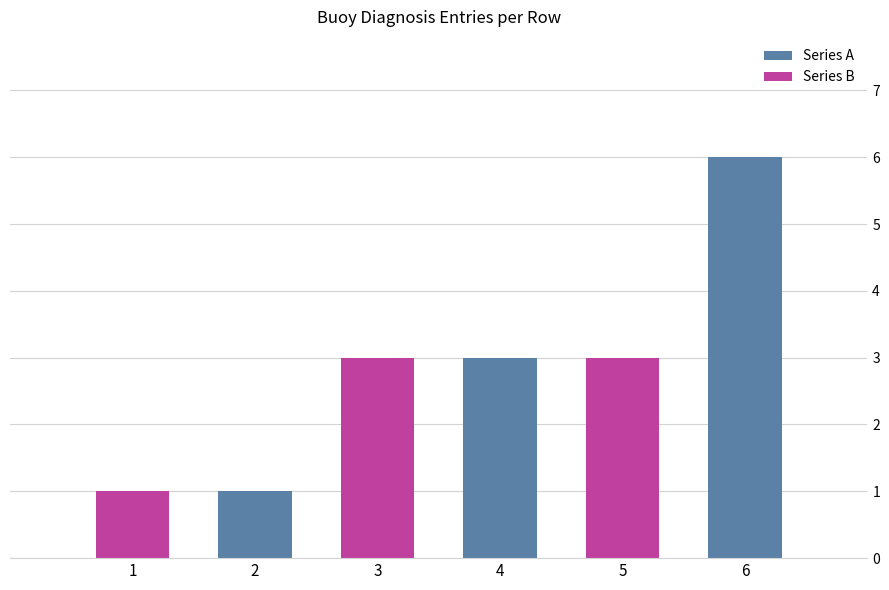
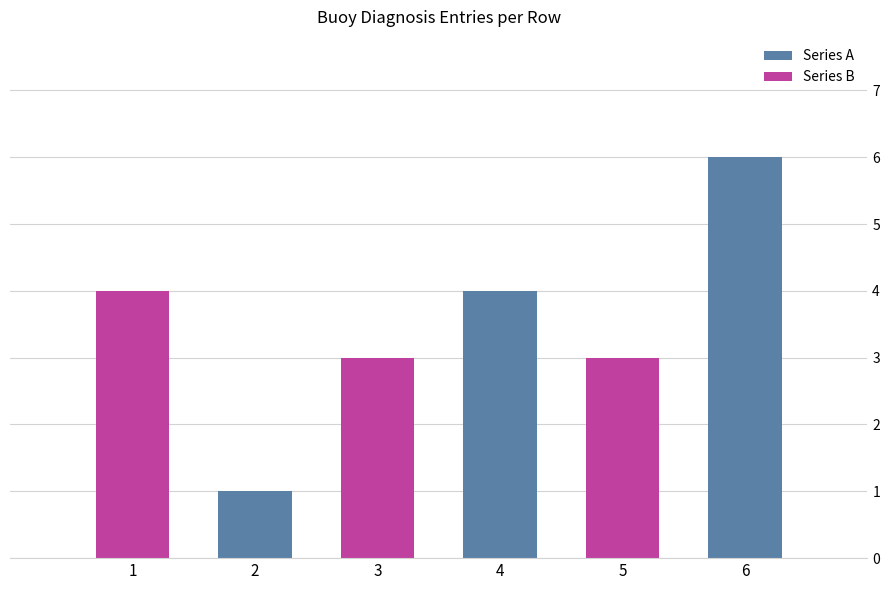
1: 1 -> 4
4: 3 -> 4
